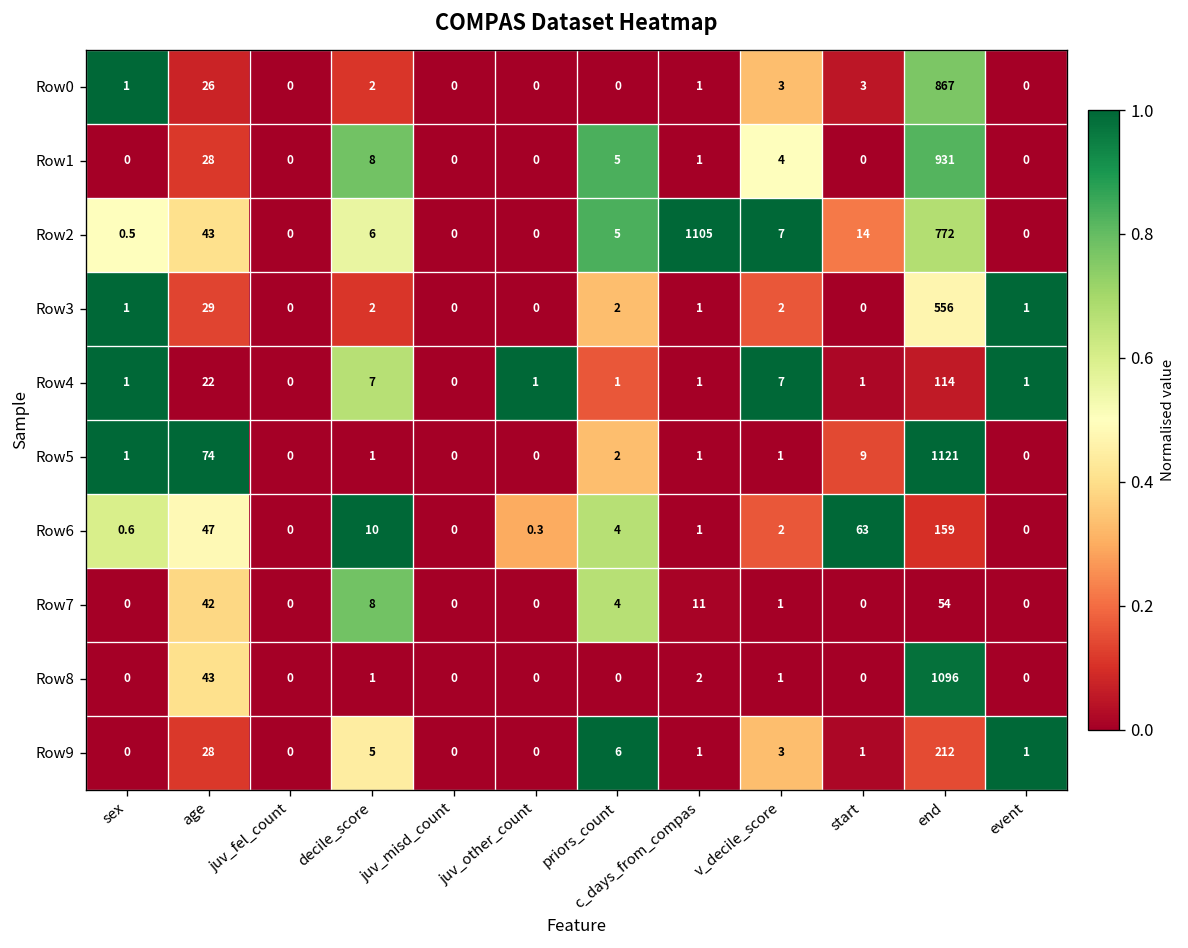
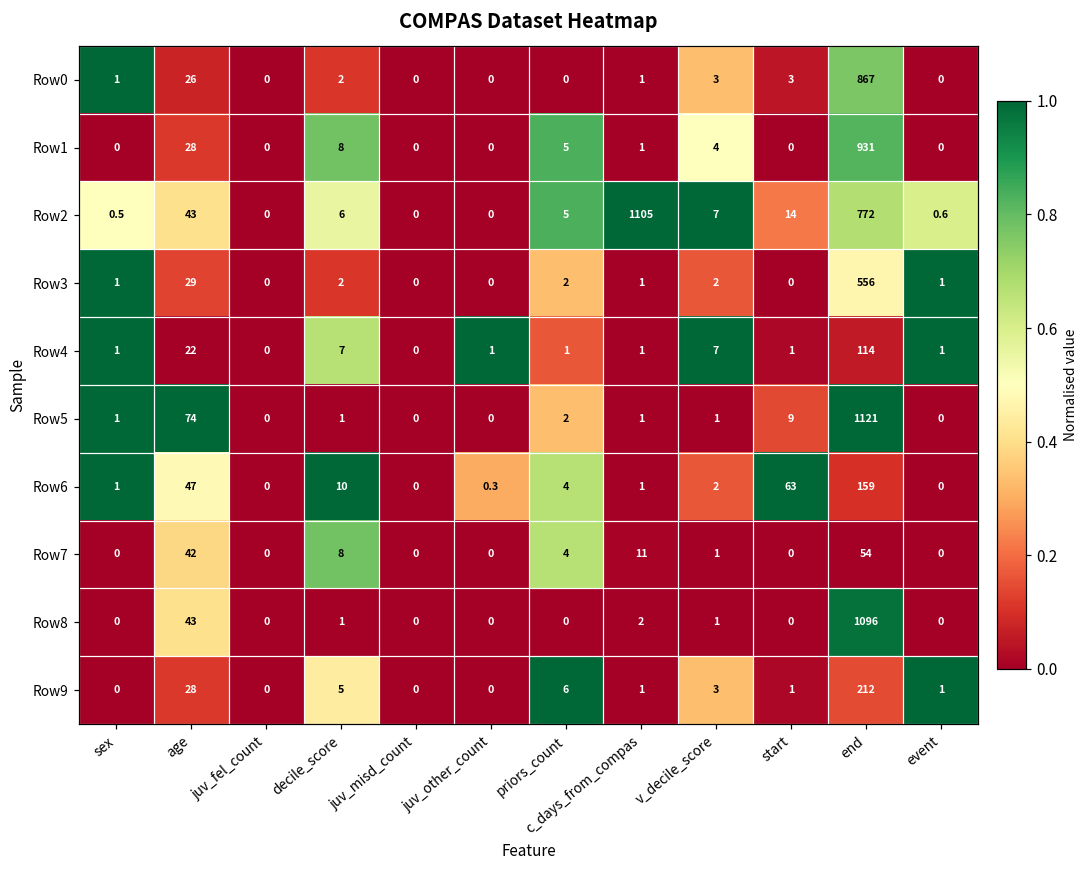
Row2, event: 0 -> 0.6
Row6, sex: 0.6 -> 1
